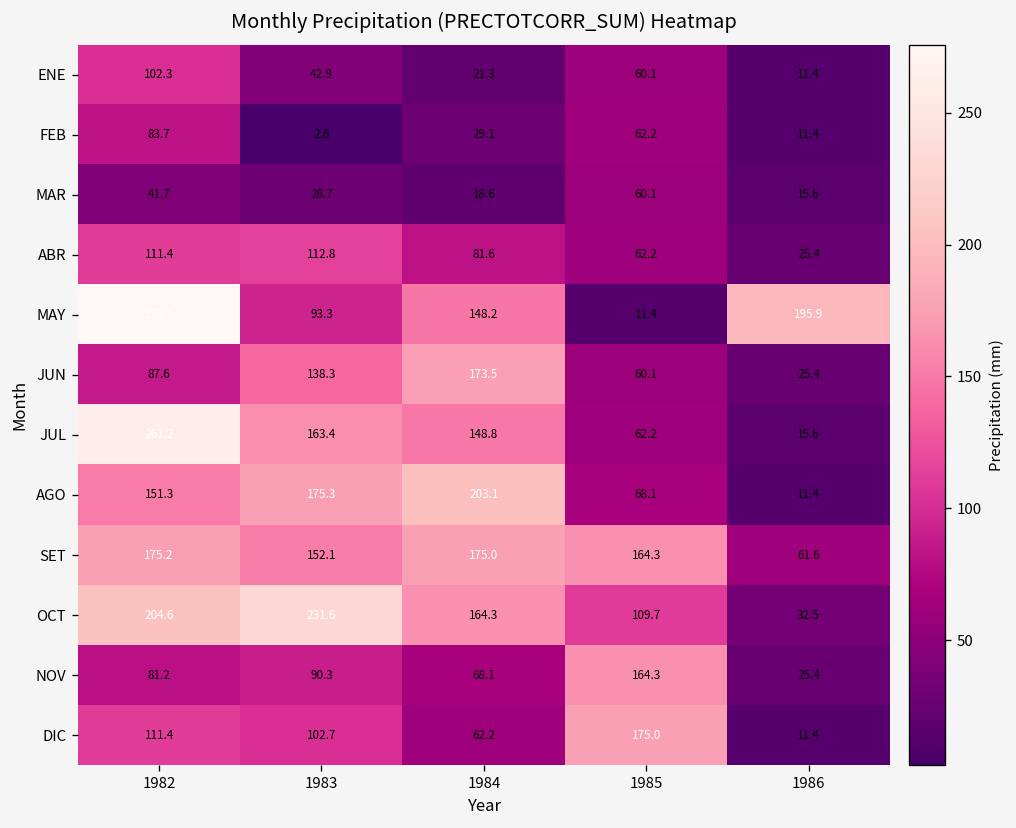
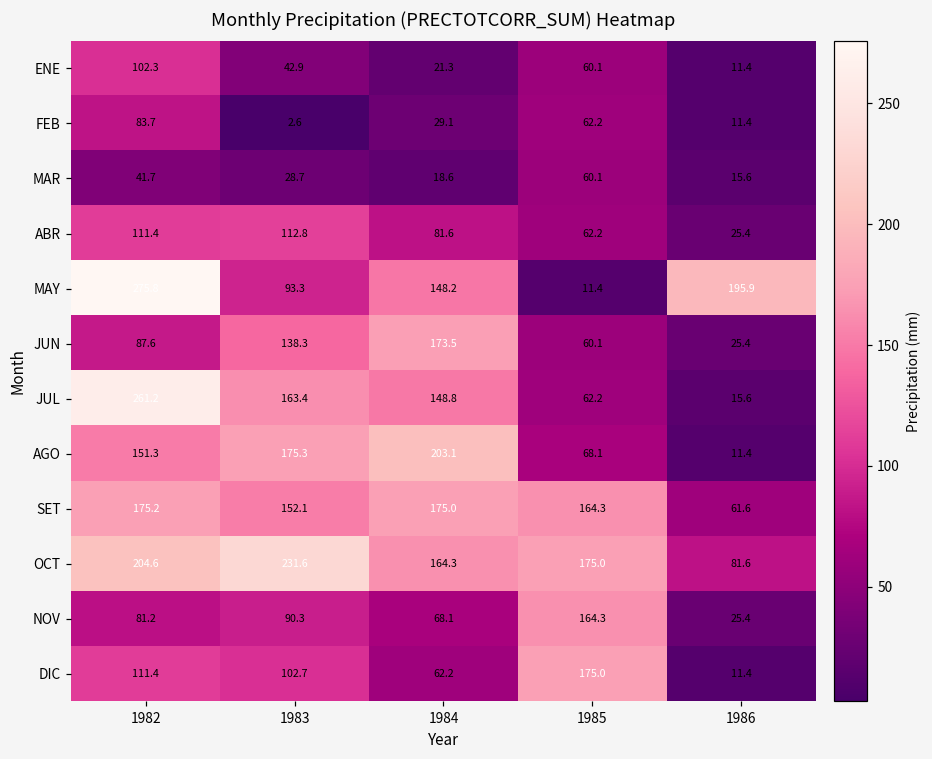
OCT, 1985: 109.7 -> 175.0
OCT, 1986: 32.5 -> 81.6
